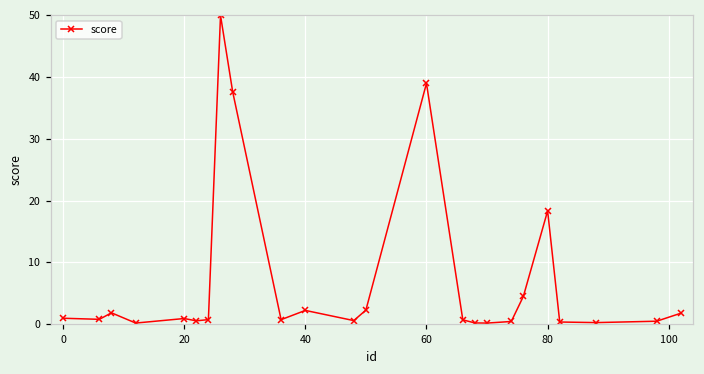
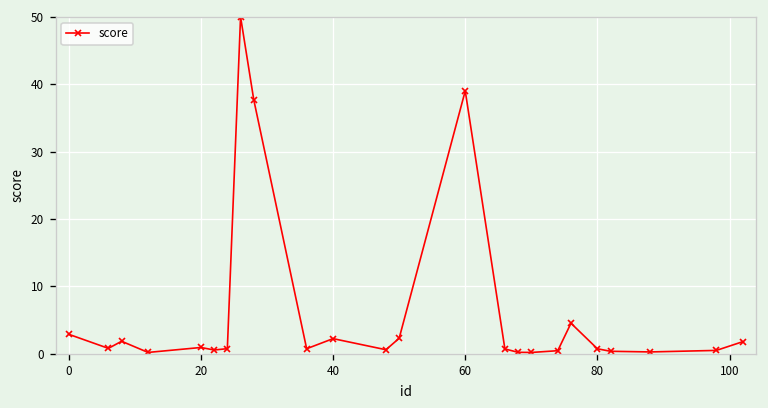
0: 1 -> 3
80: 18 -> 1
